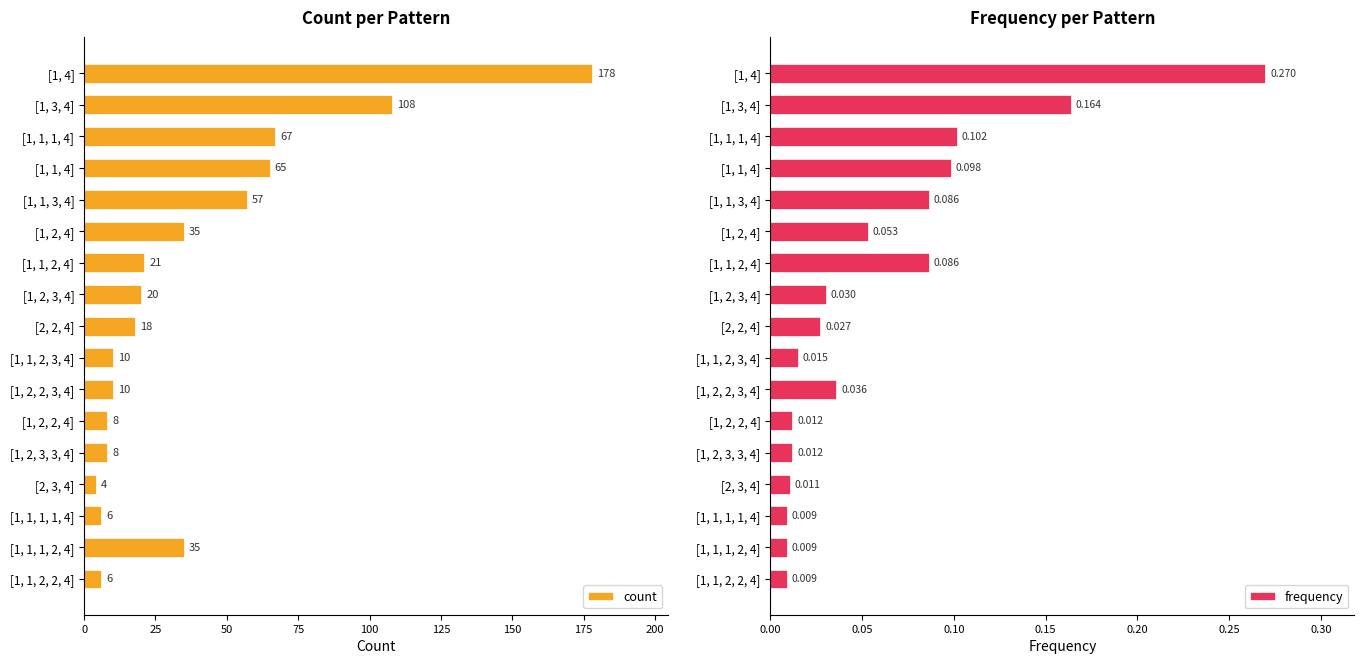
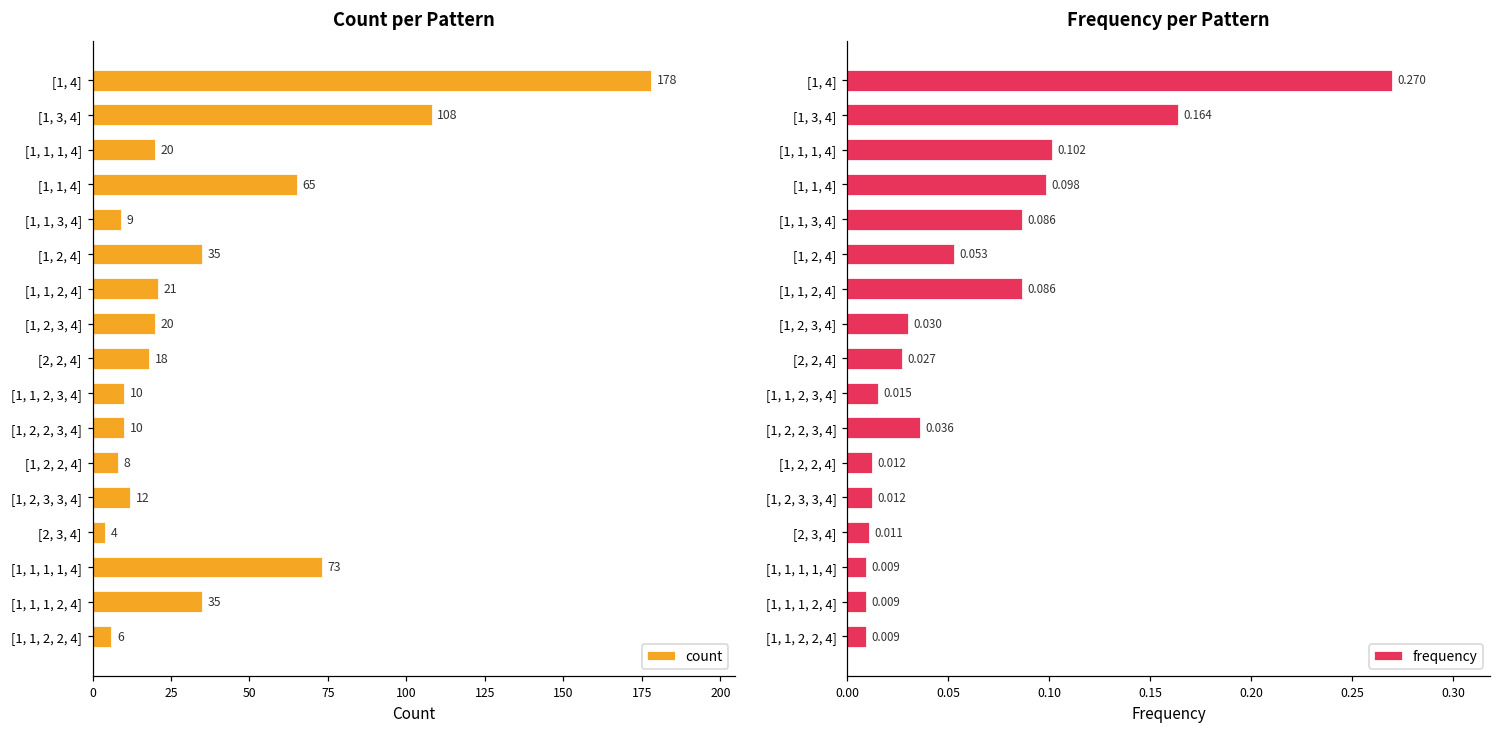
Count per Pattern, [1, 1, 1, 4]: 67 -> 20
Count per Pattern, [1, 1, 3, 4]: 57 -> 9
Count per Pattern, [1, 2, 3, 3, 4]: 8 -> 12
Count per Pattern, [1, 1, 1, 1, 4]: 6 -> 73
